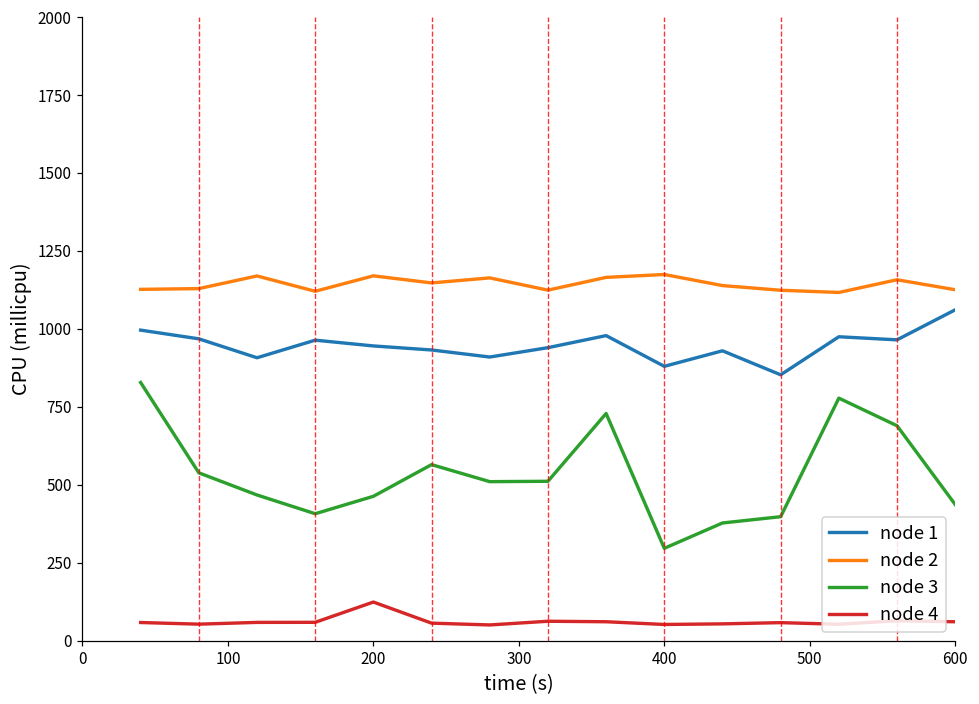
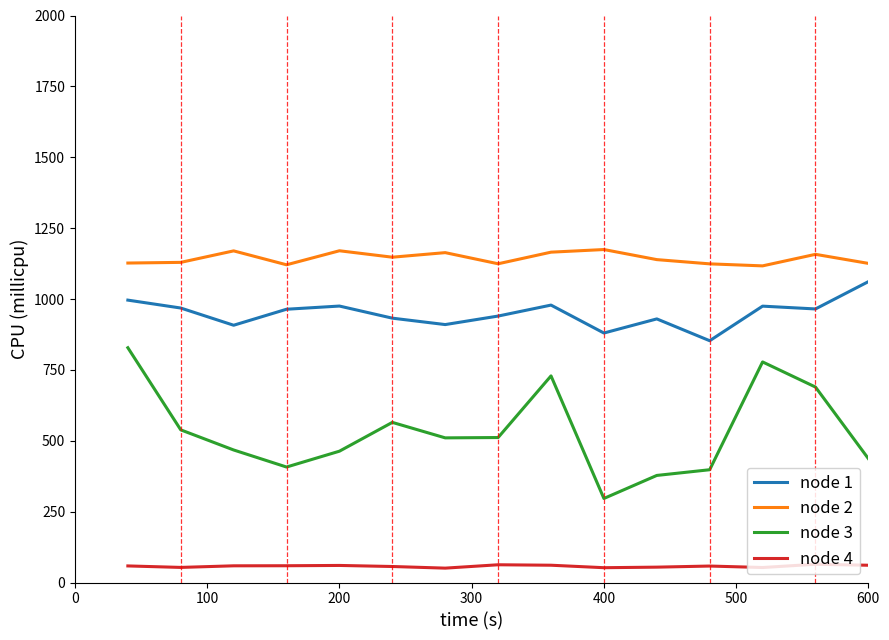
node 1, 200: 950 -> 980
node 4, 200: 120 -> 60
